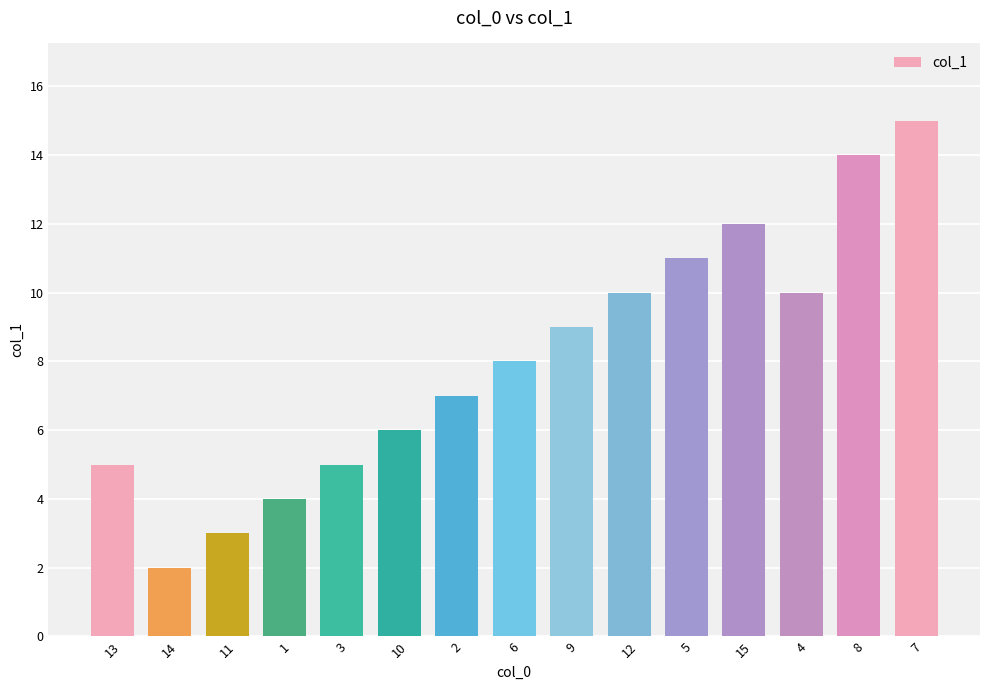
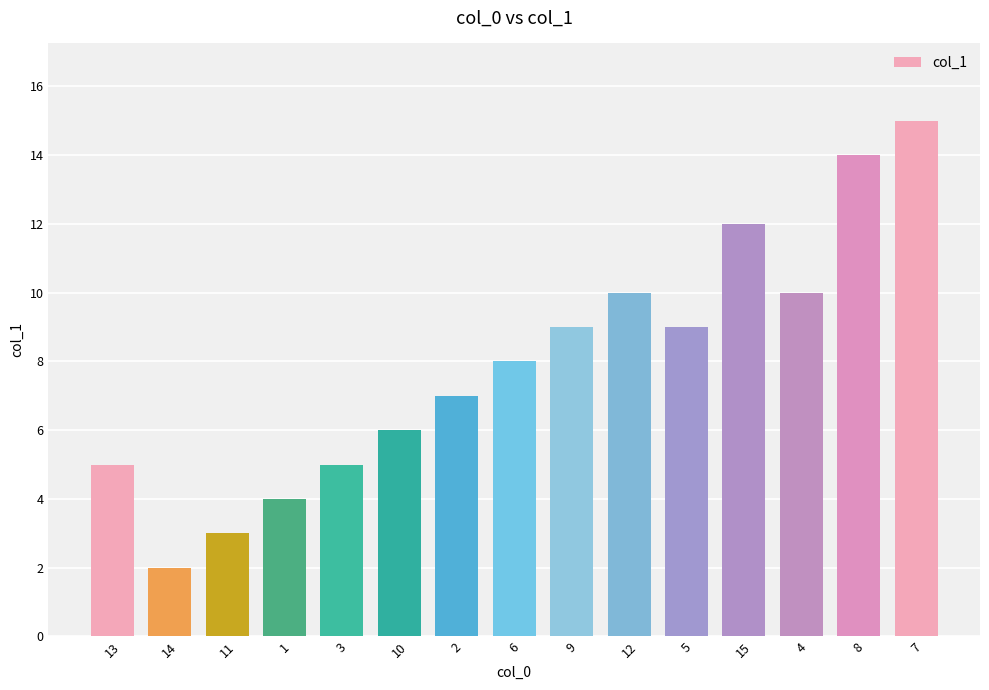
5: 11 -> 9
